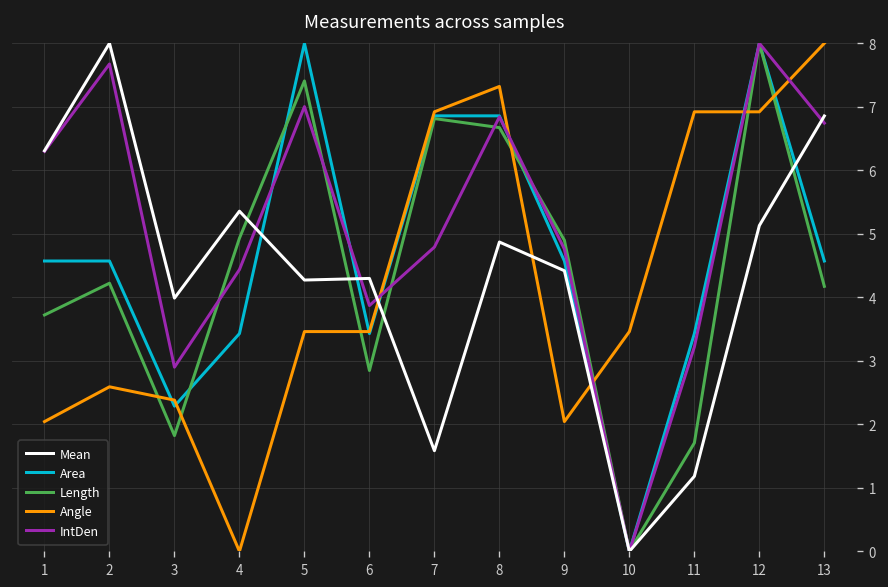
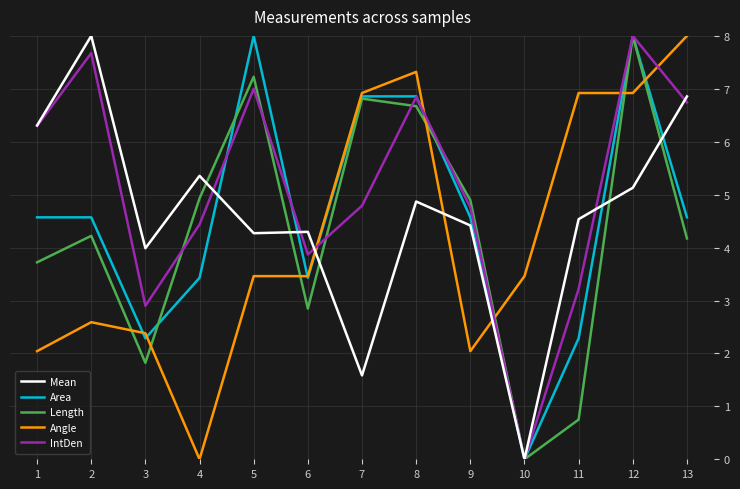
Length, 5: 7.4 -> 7.2
Mean, 11: 1.2 -> 4.5
Area, 11: 3.4 -> 2.3
Length, 11: 1.7 -> 0.8
